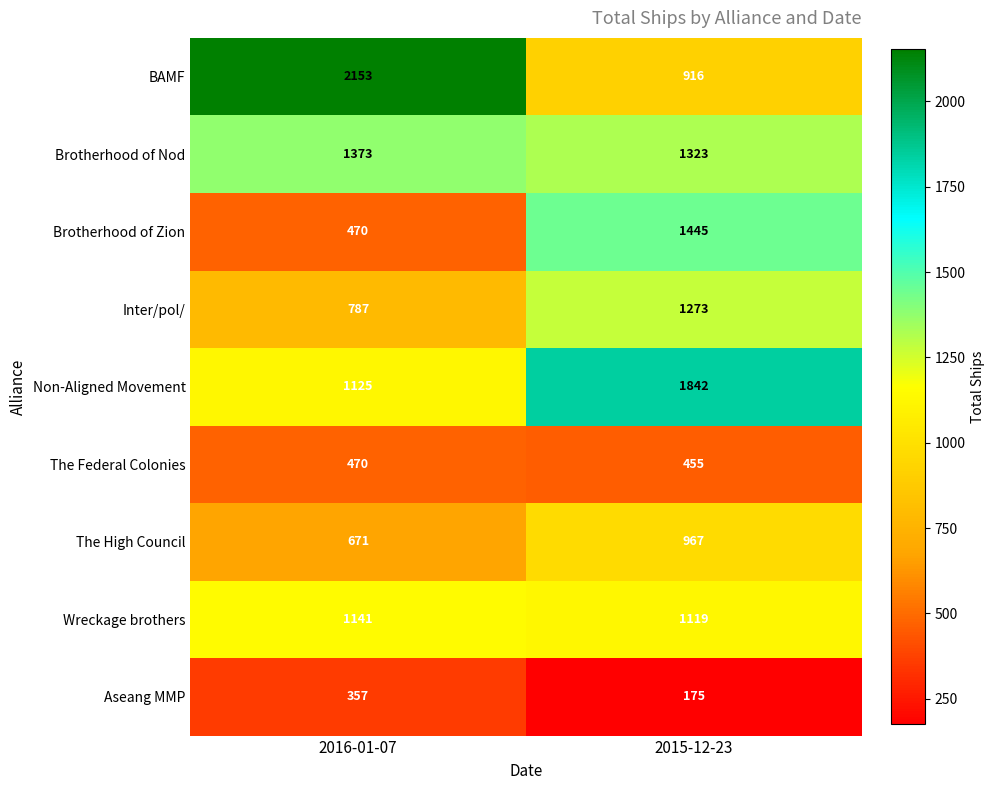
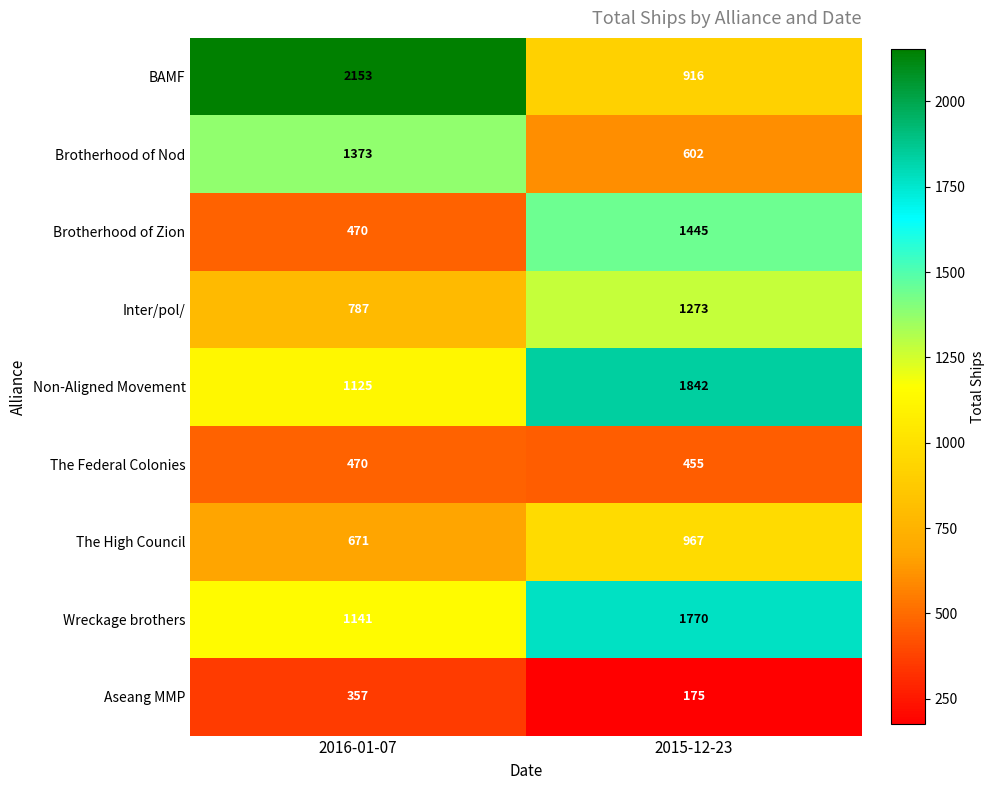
Brotherhood of Nod, 2015-12-23: 1323 -> 602
Wreckage brothers, 2015-12-23: 1119 -> 1770
